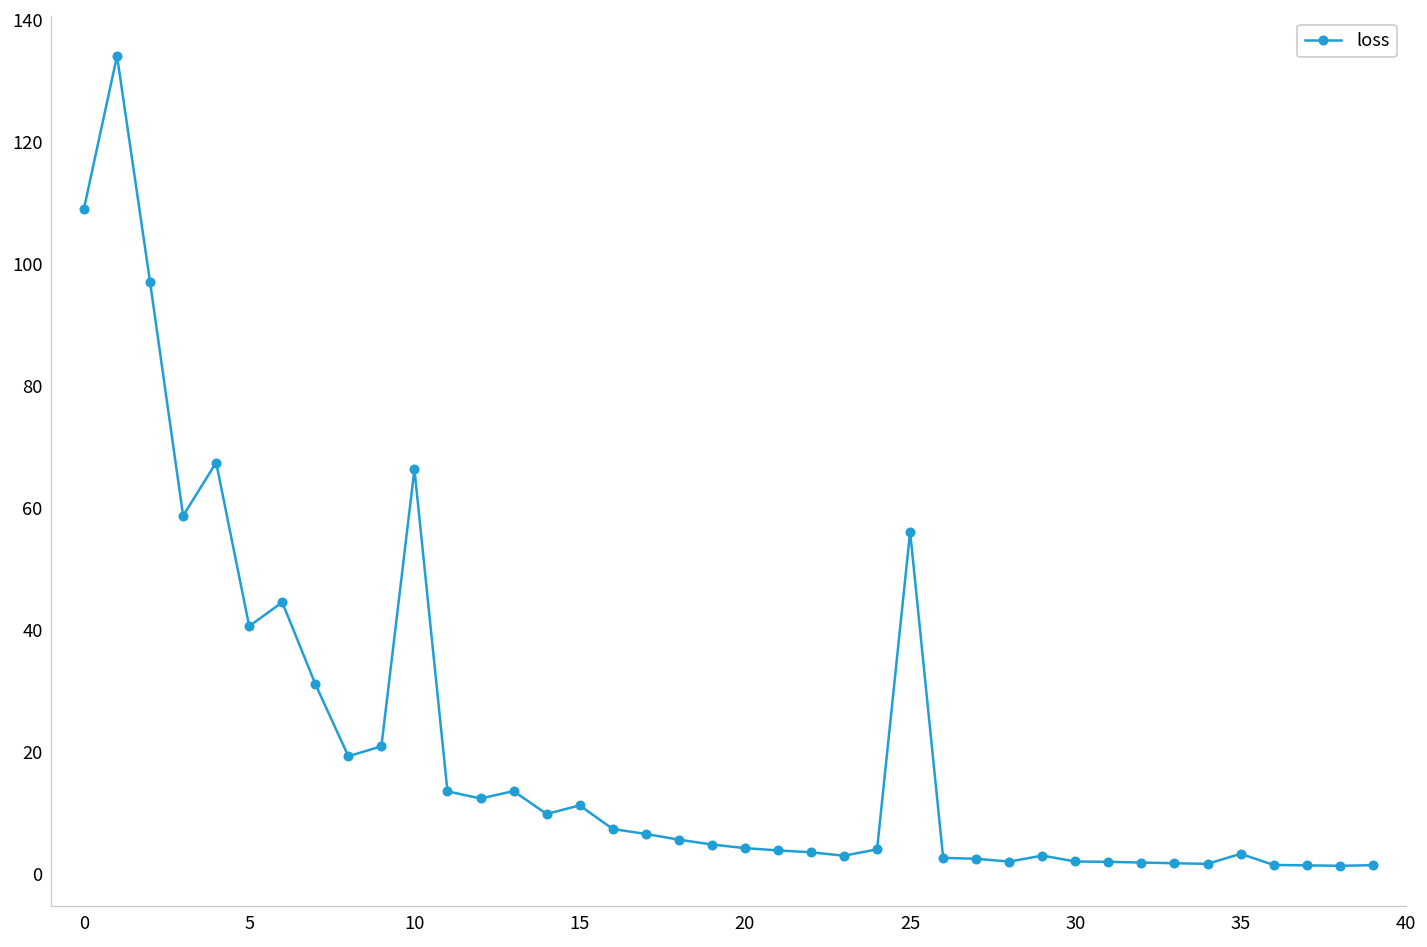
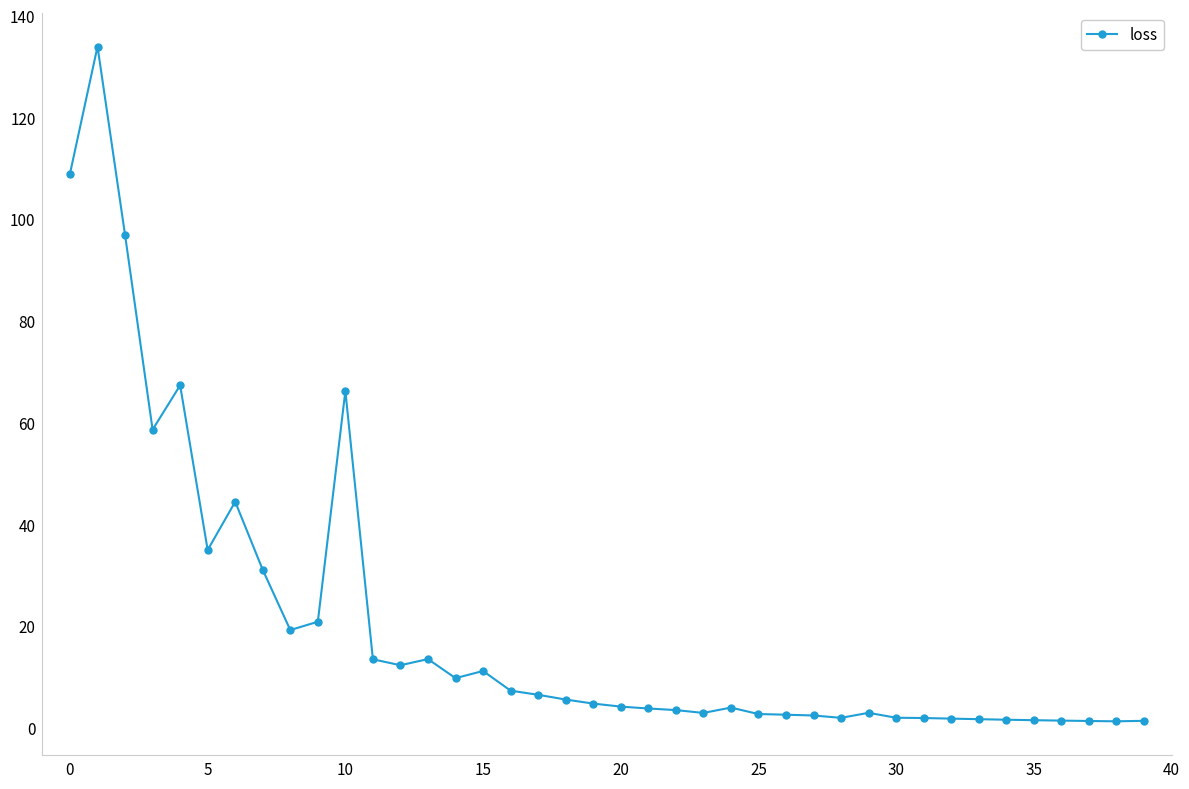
5: 41 -> 35
25: 56 -> 3
35: 3 -> 2
